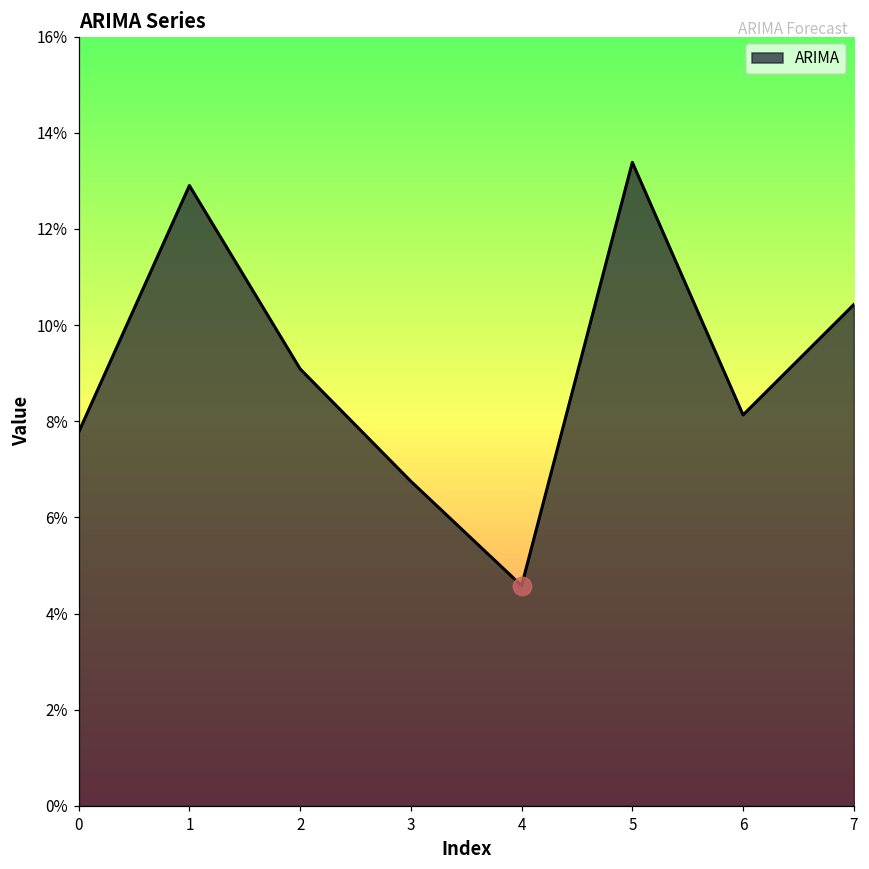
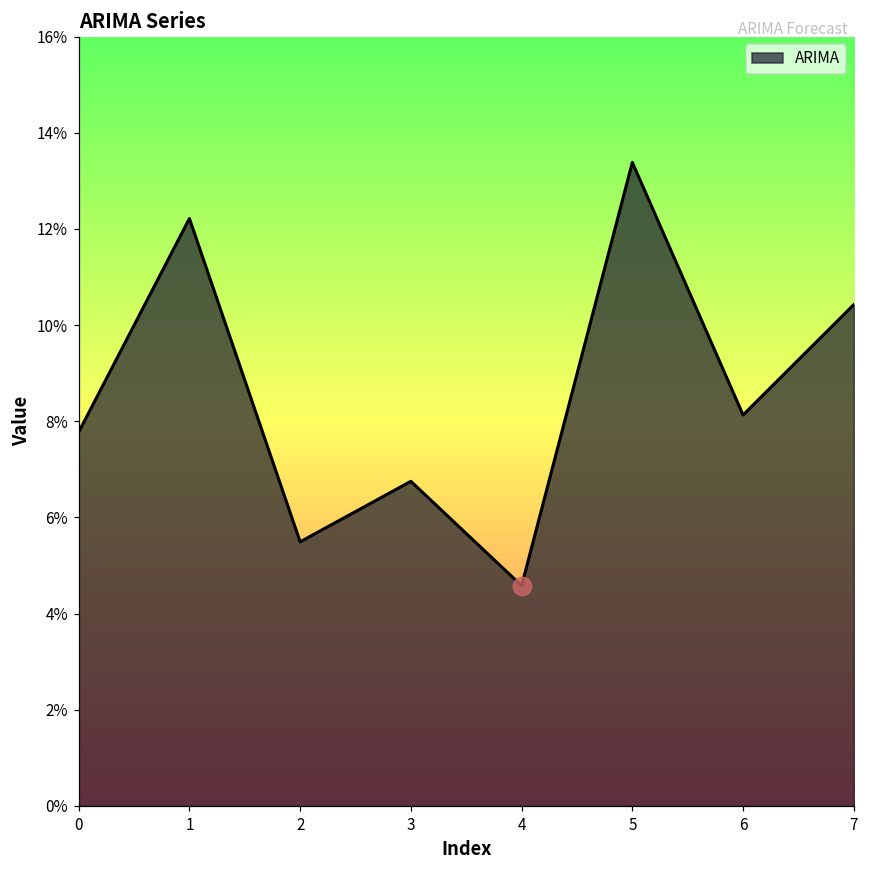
ARIMA, 1: 12.9% -> 12.2%
ARIMA, 2: 9.1% -> 5.5%
